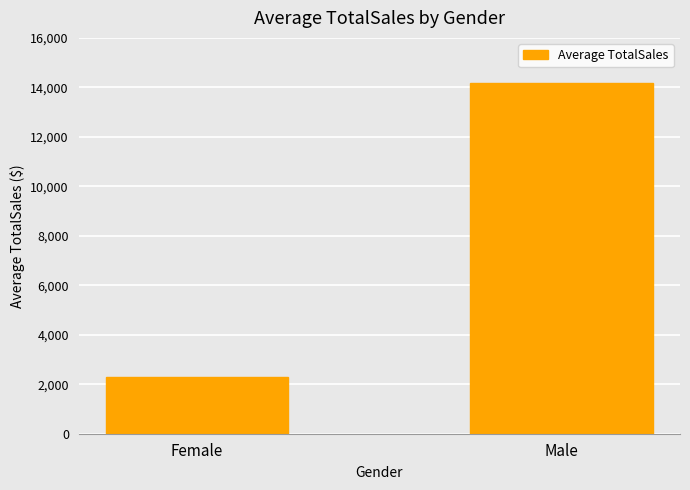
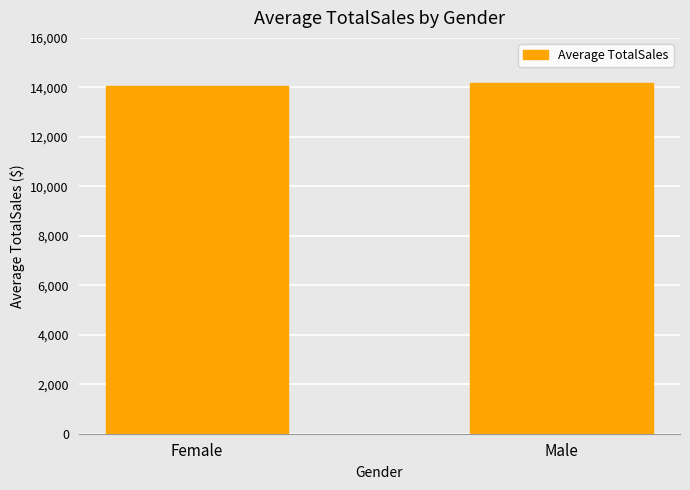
Female: 2,300 -> 14,000
